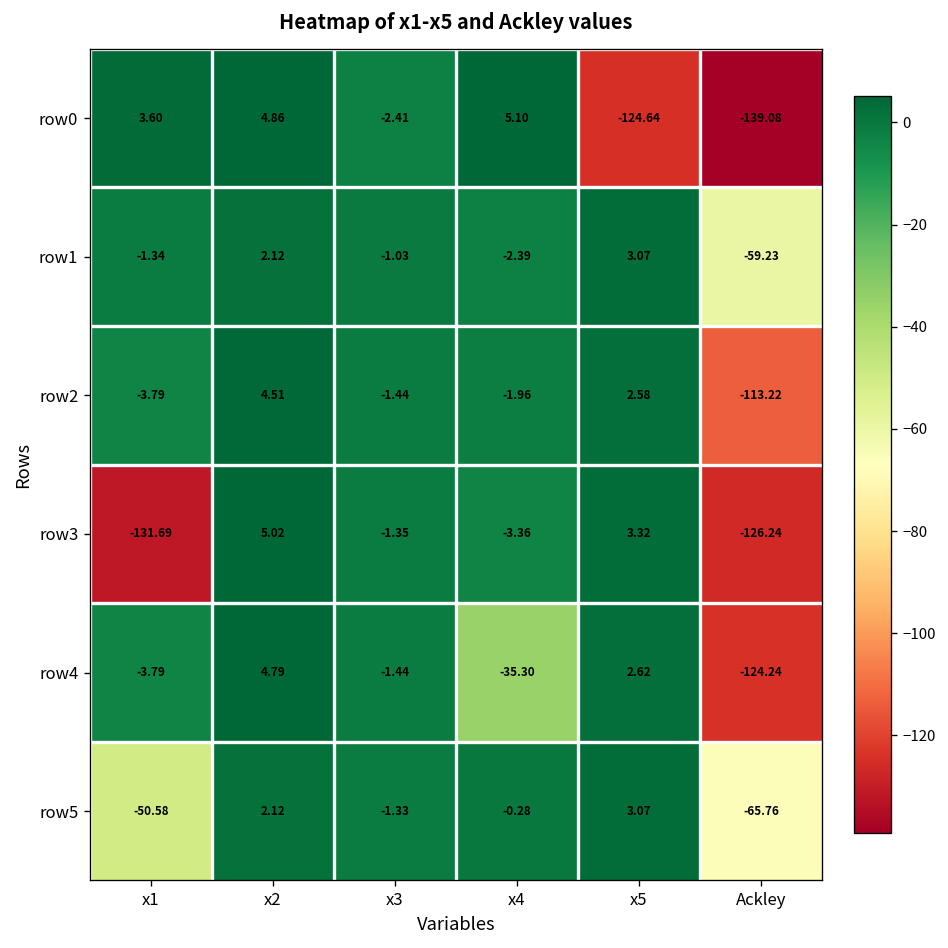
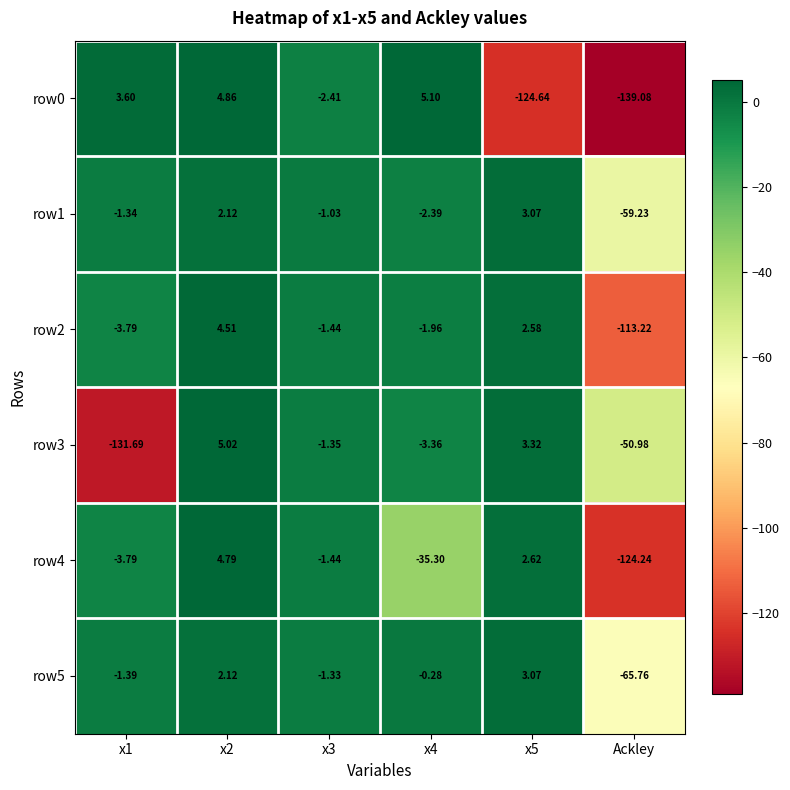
row3, Ackley: -126.24 -> -50.98
row5, x1: -50.58 -> -1.39
